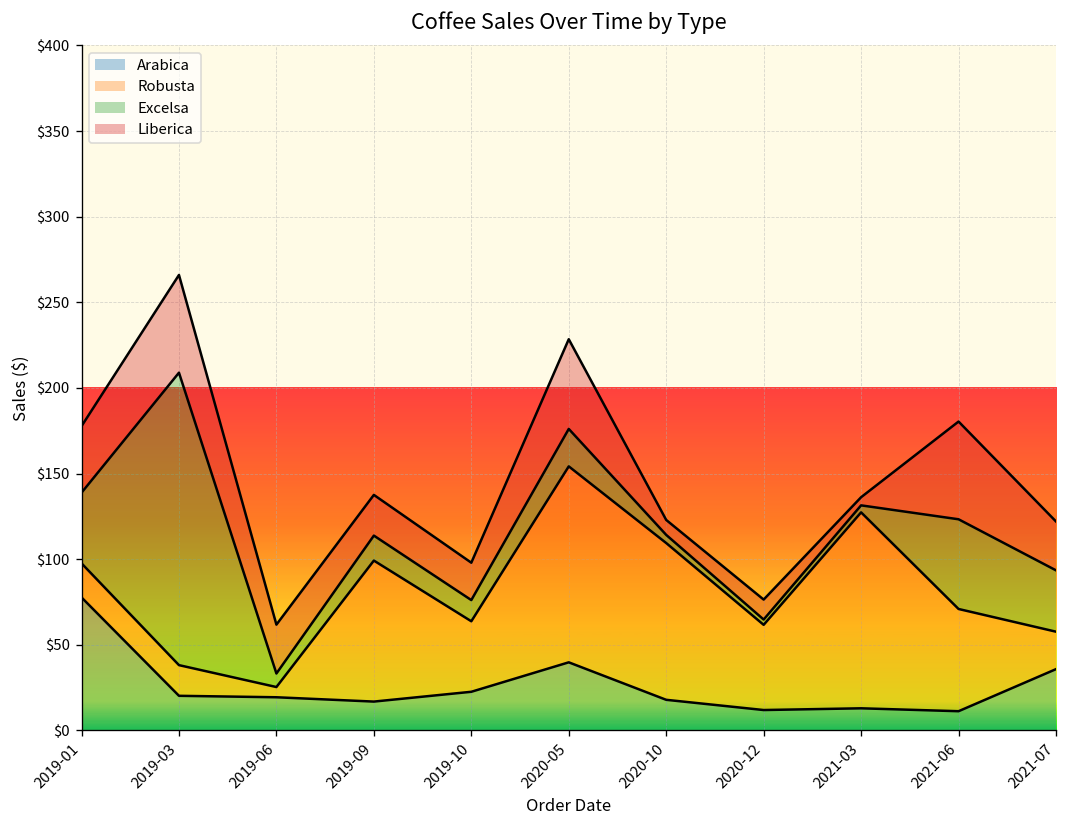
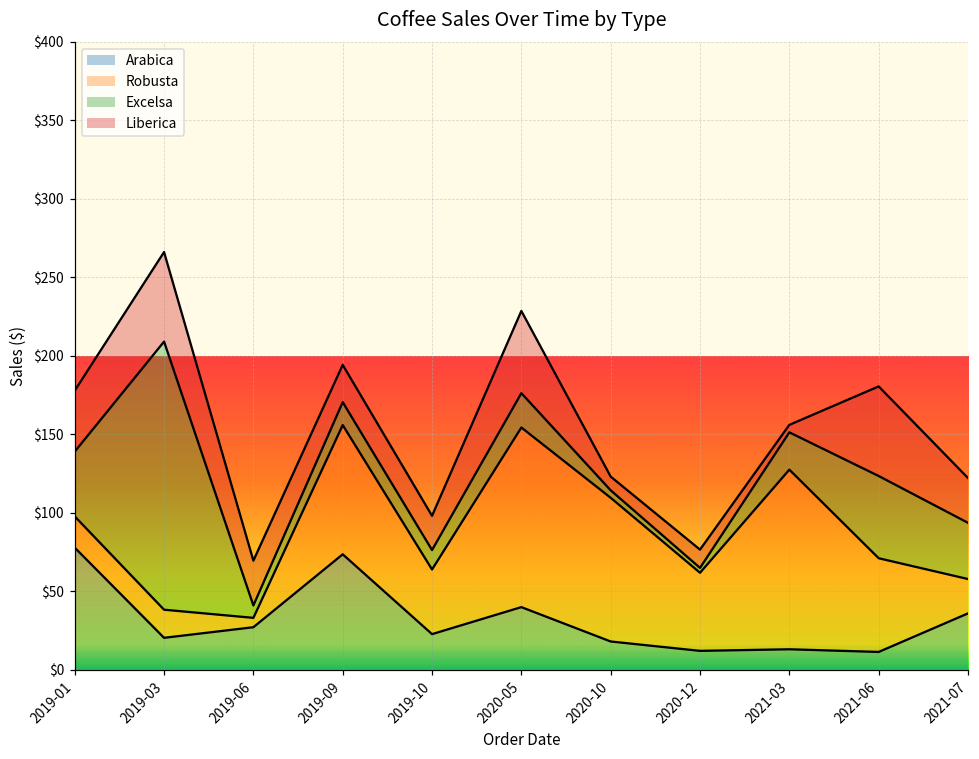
Arabica, 2019-06: $19 -> $27
Arabica, 2019-09: $17 -> $73
Excelsa, 2021-03: $4 -> $24
